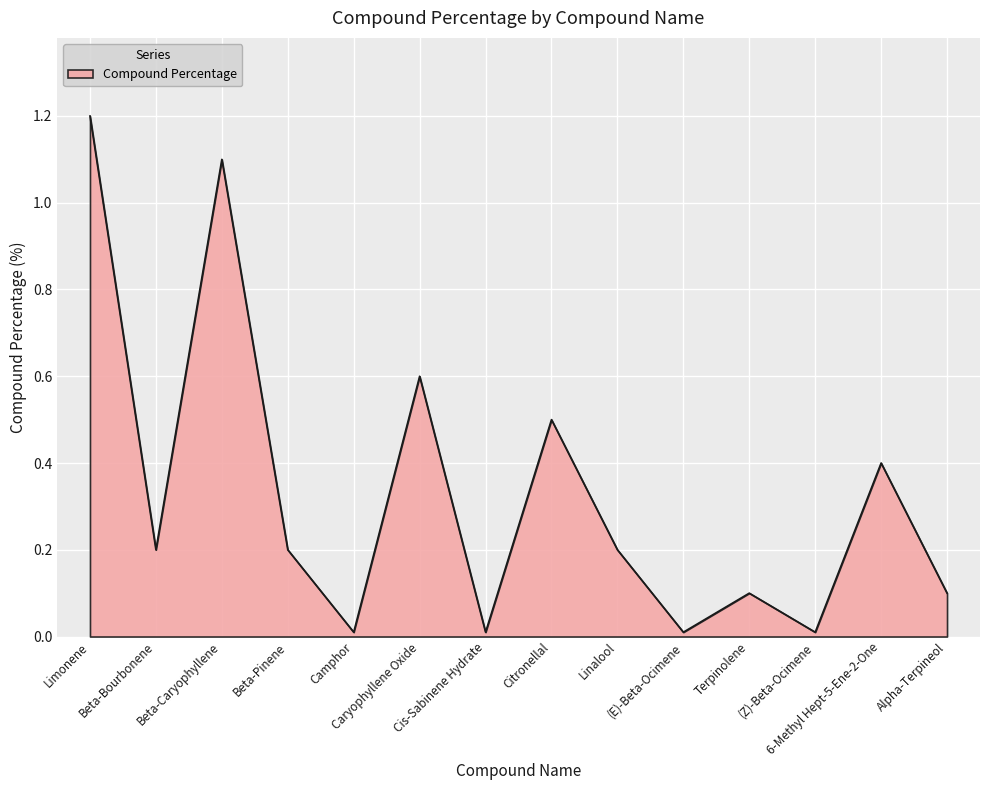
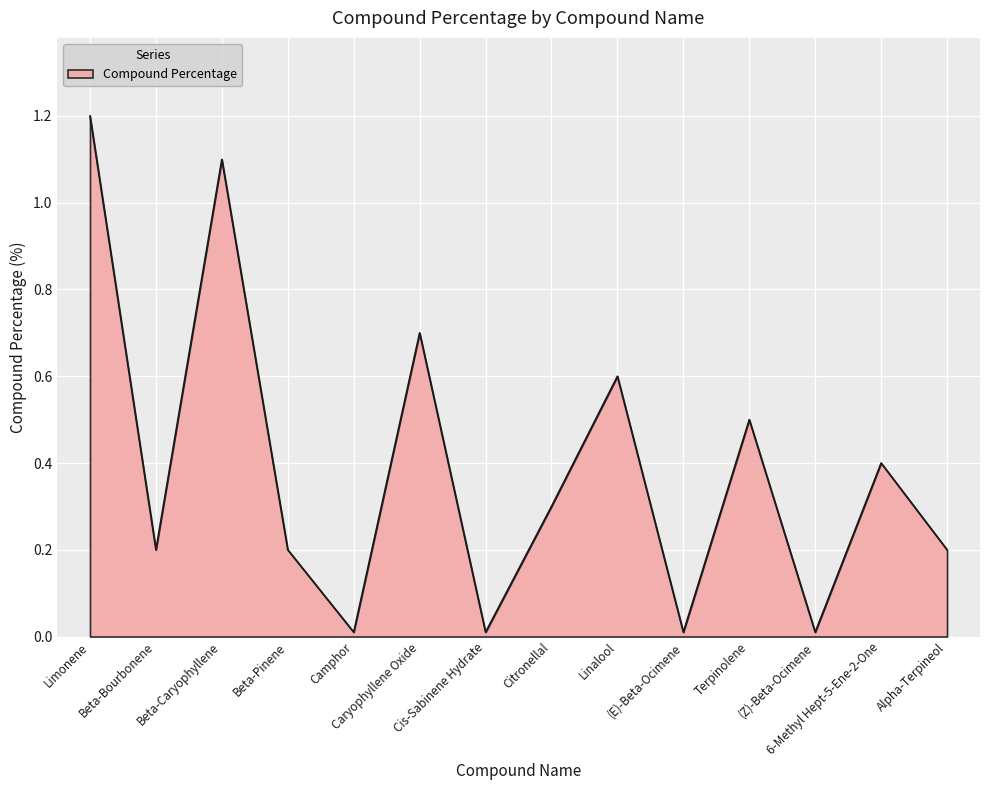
Caryophyllene Oxide: 0.6 -> 0.7
Citronellal: 0.5 -> 0.3
Linalool: 0.2 -> 0.6
Terpinolene: 0.1 -> 0.5
Alpha-Terpineol: 0.1 -> 0.2
